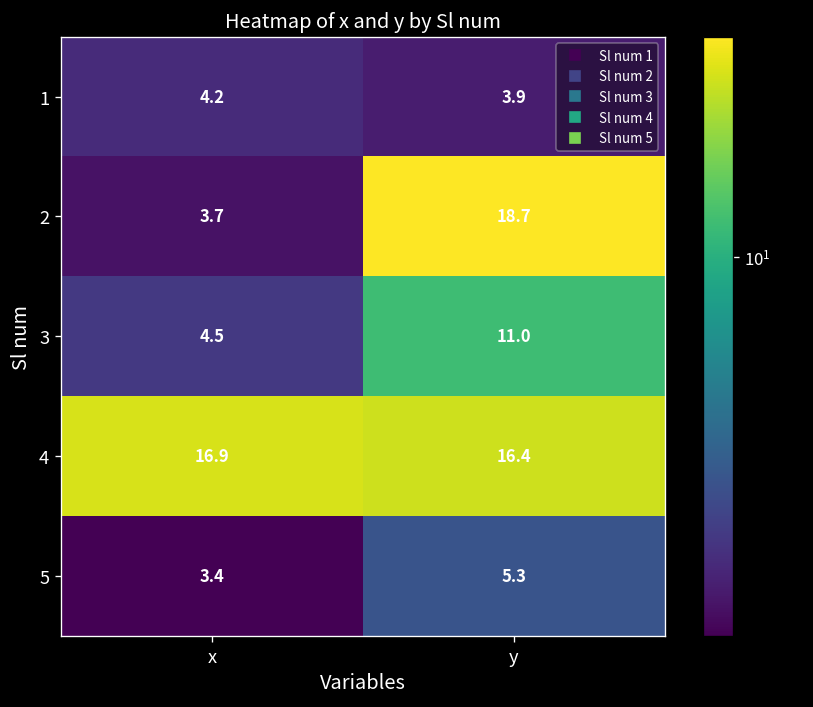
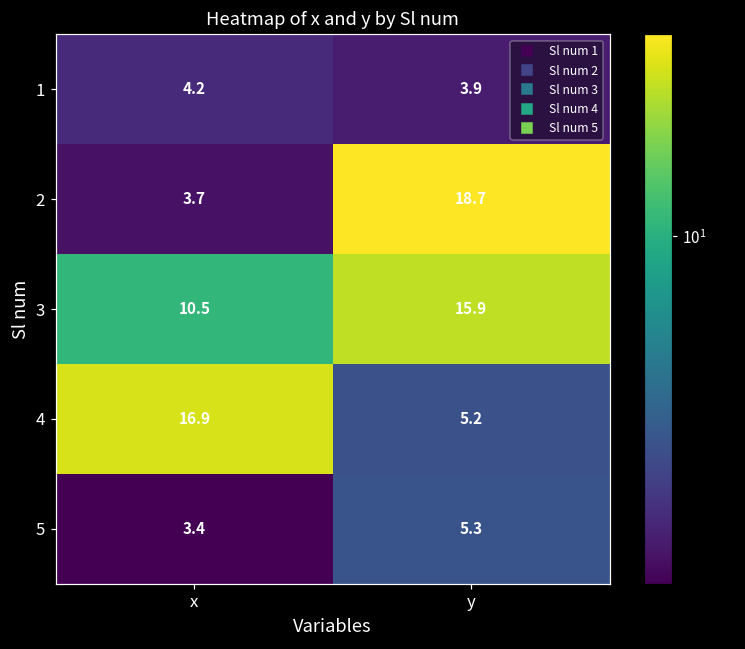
3, x: 4.5 -> 10.5
3, y: 11.0 -> 15.9
4, y: 16.4 -> 5.2
